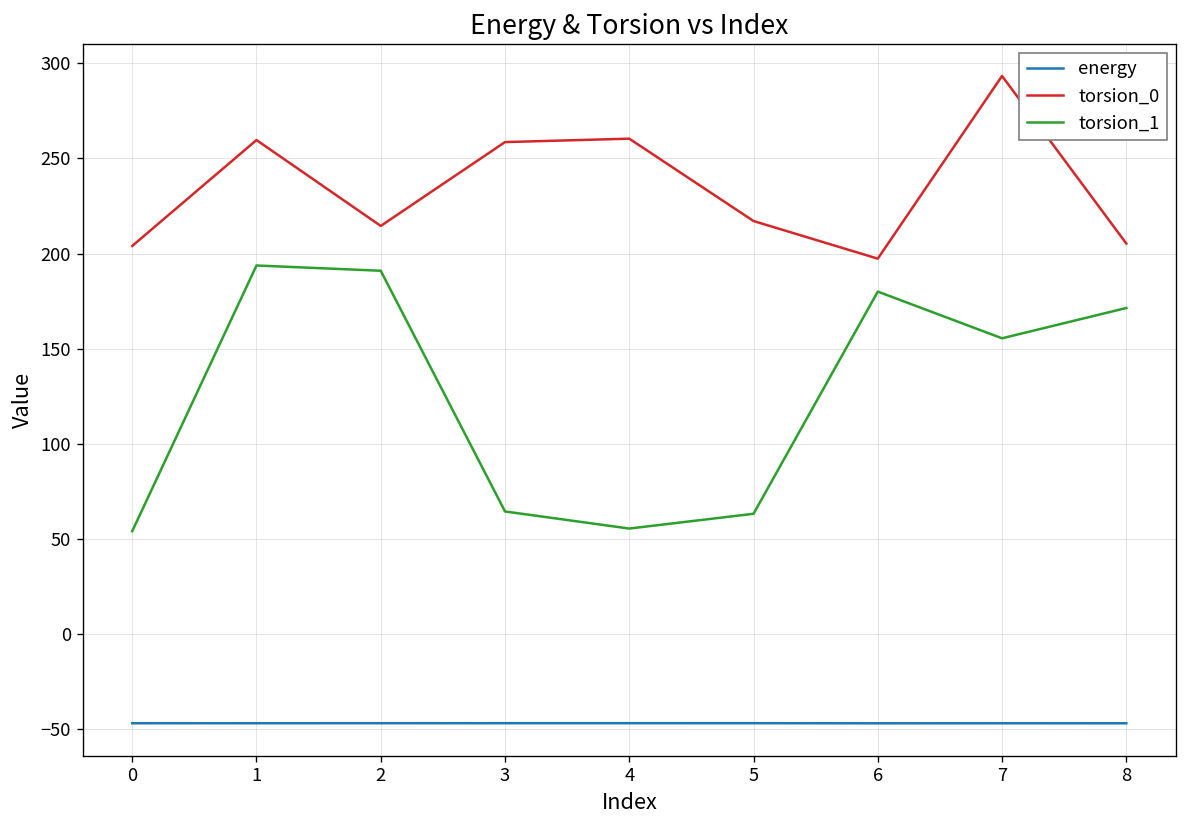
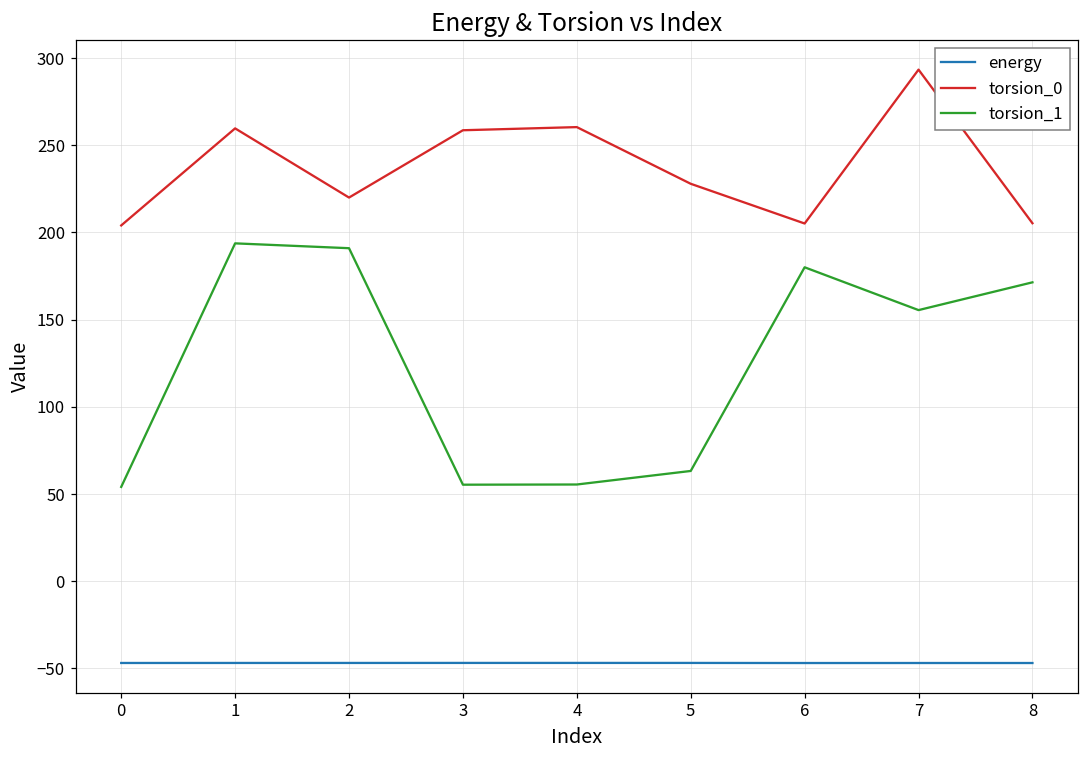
torsion_0, 2: 215 -> 220
torsion_1, 3: 64 -> 55
torsion_0, 5: 217 -> 228
torsion_0, 6: 197 -> 205
